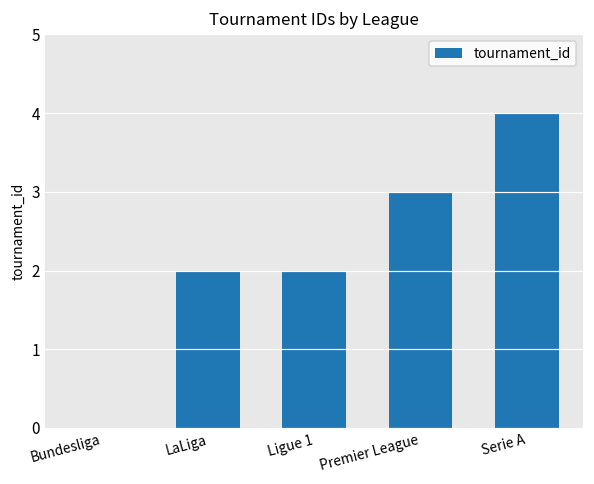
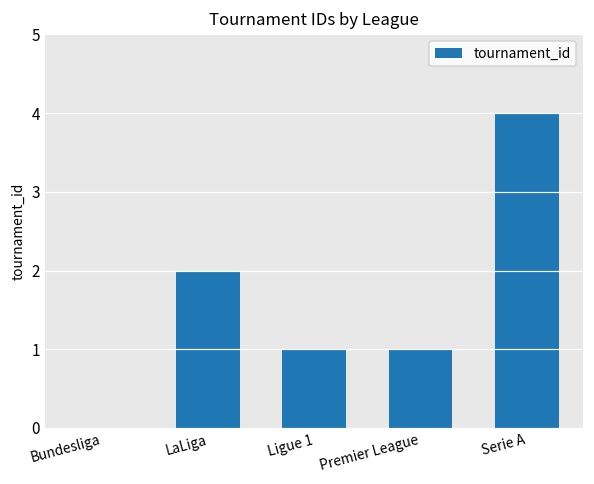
Ligue 1: 2 -> 1
Premier League: 3 -> 1
